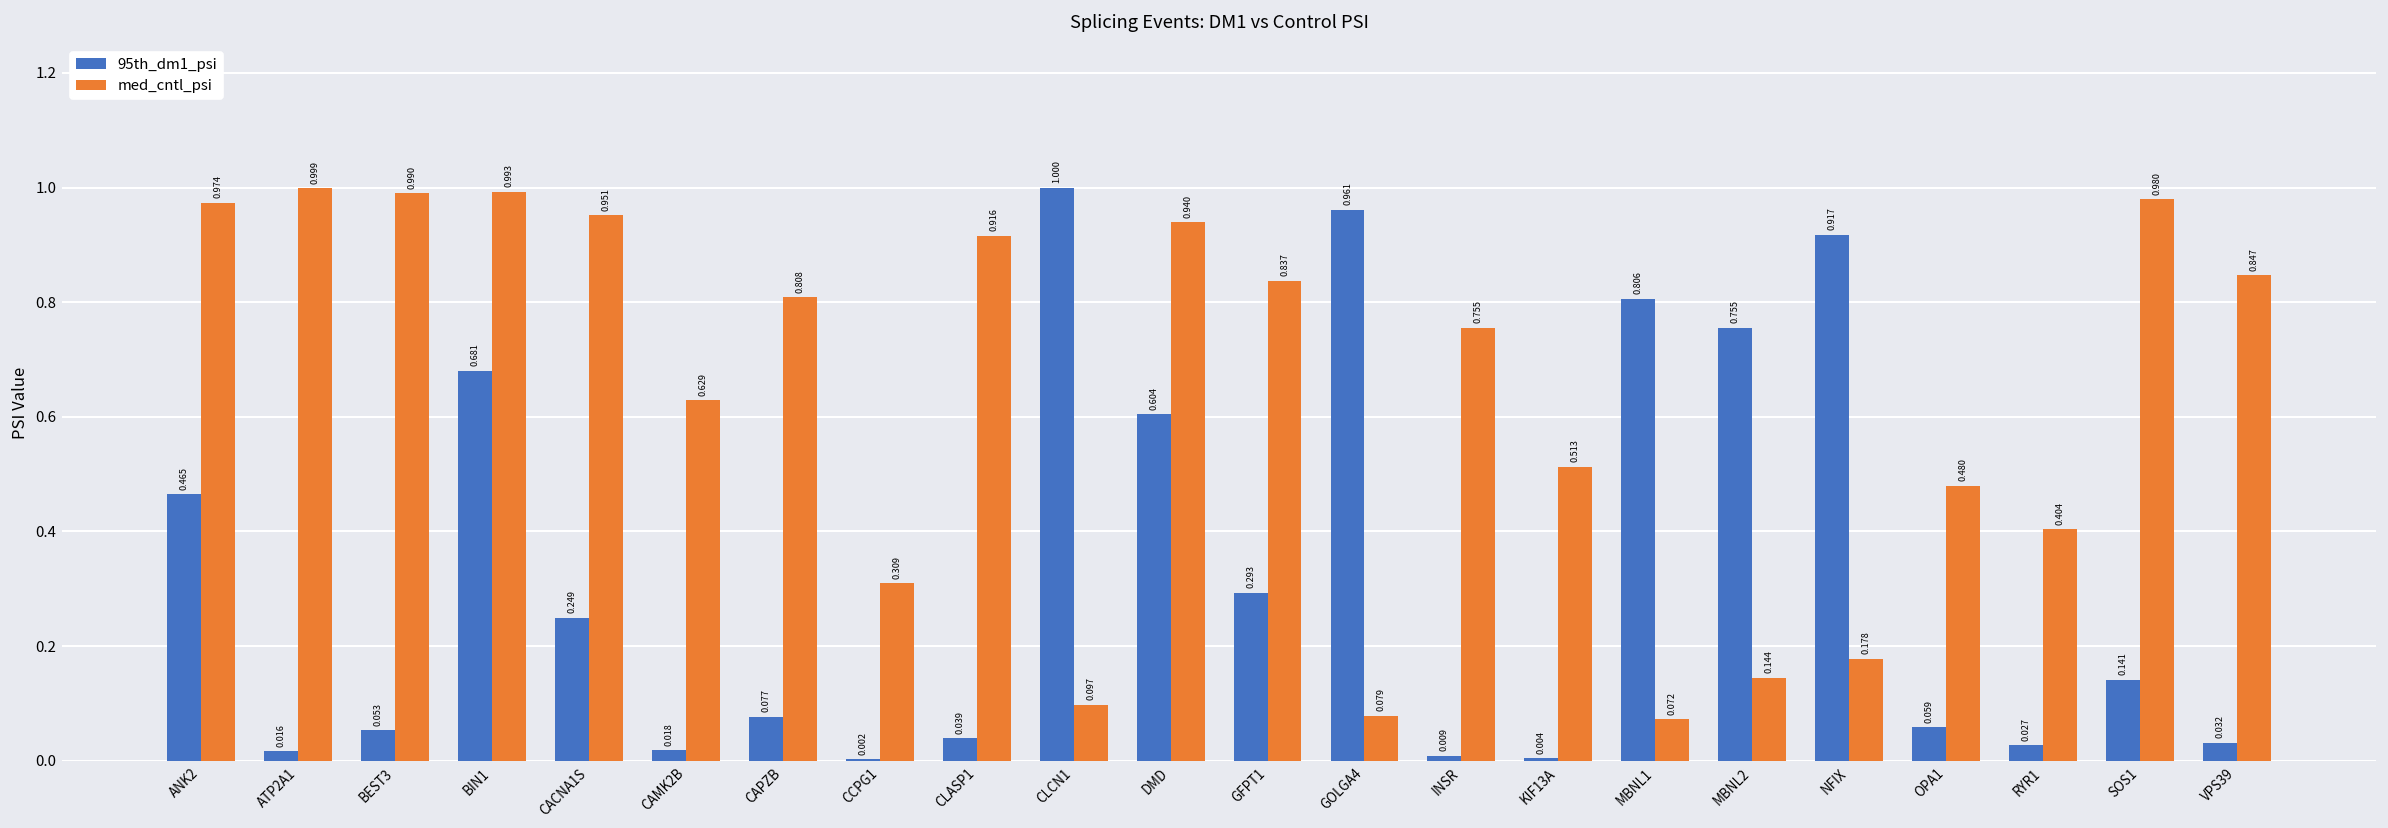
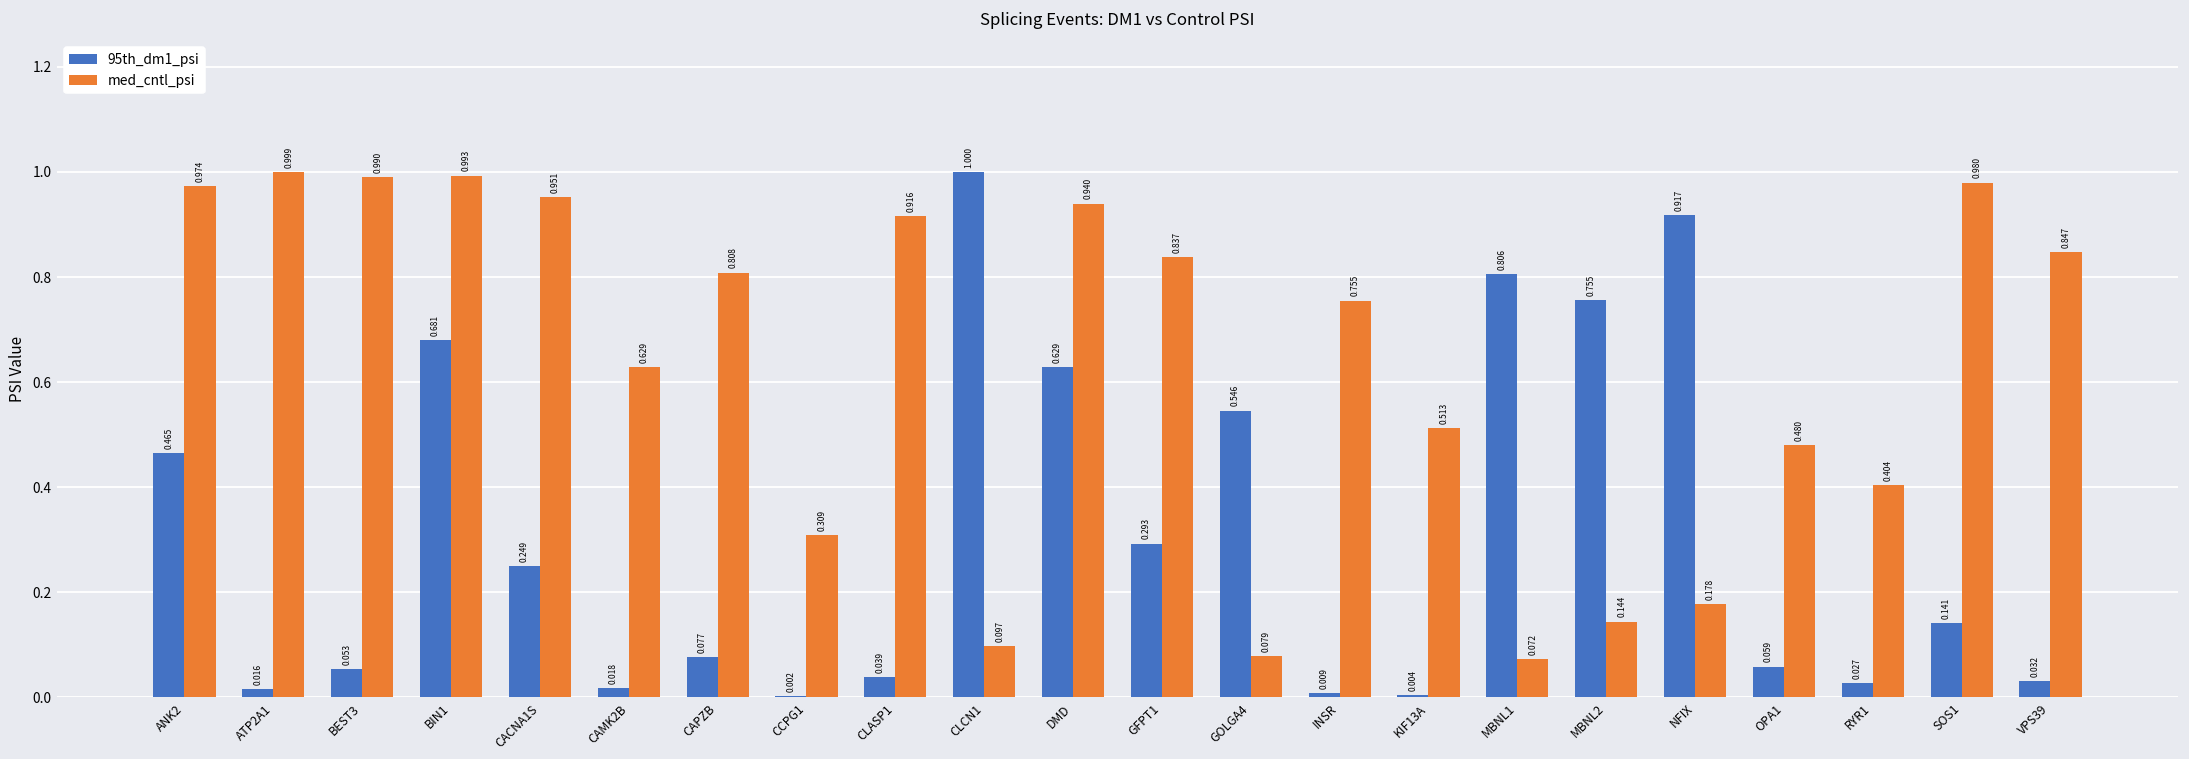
95th_dm1_psi, DMD: 0.604 -> 0.629
95th_dm1_psi, GOLGA4: 0.961 -> 0.546
